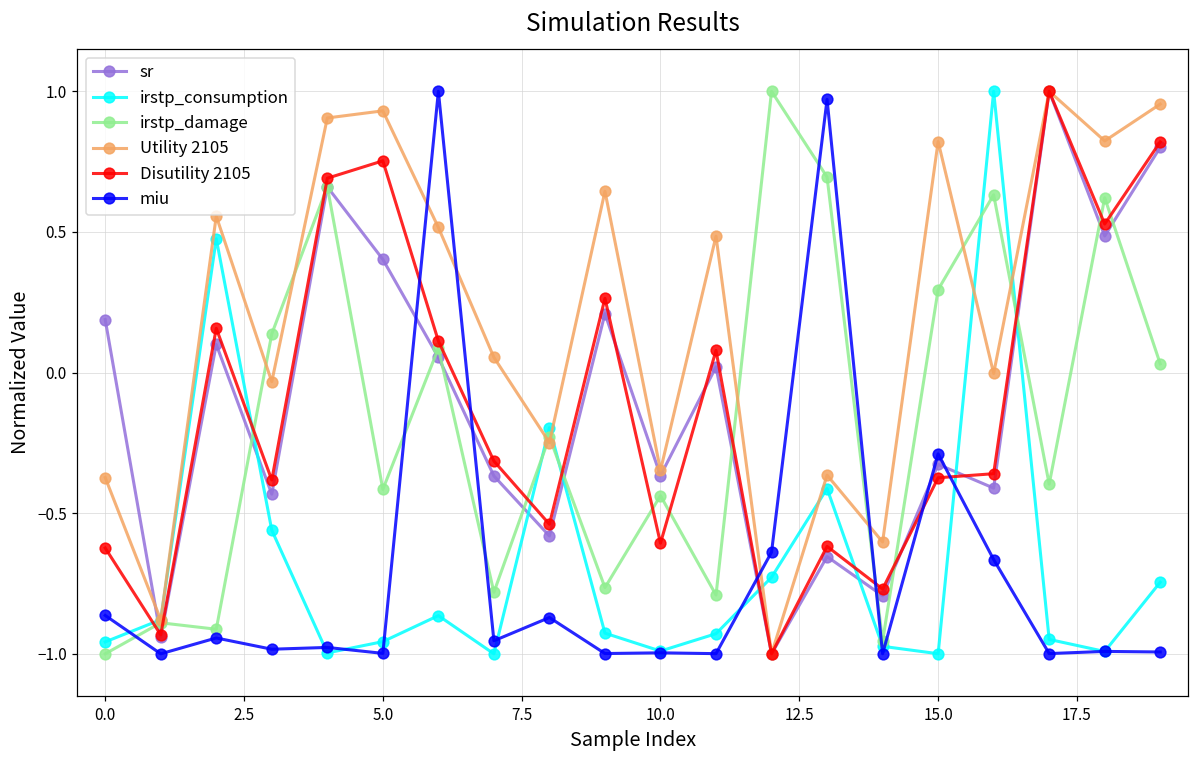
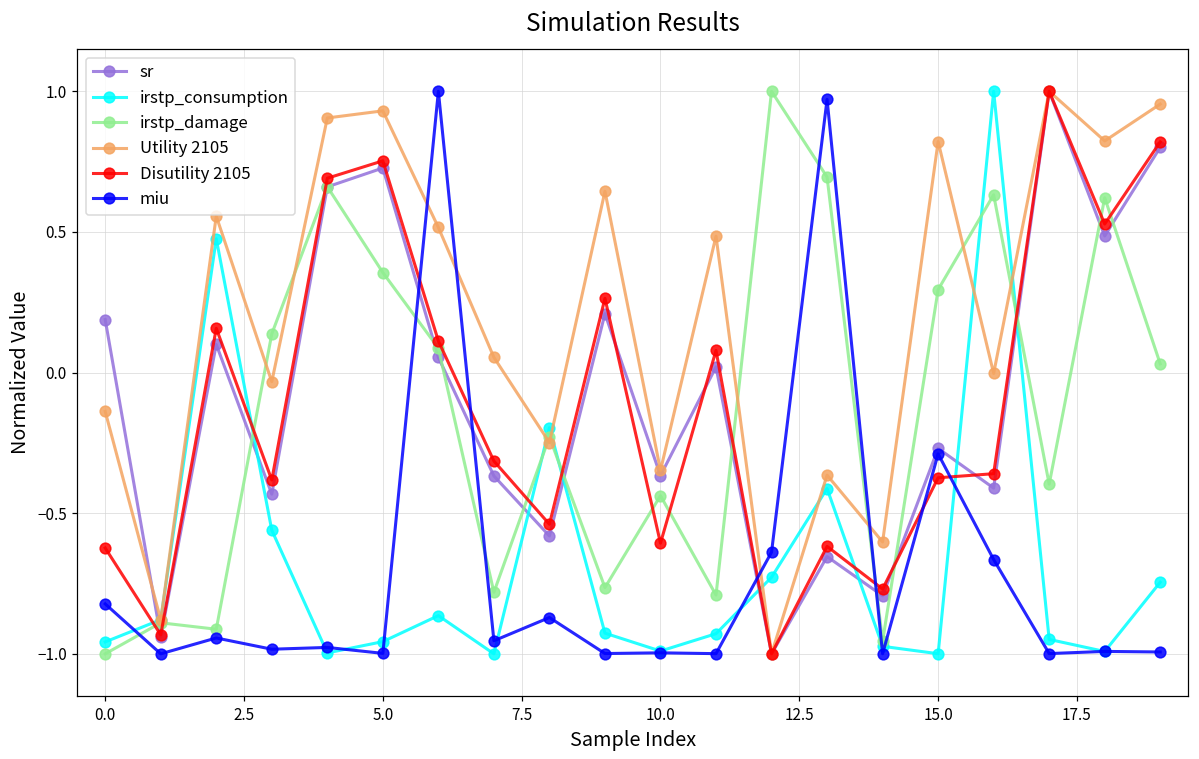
Utility 2105, 0.0: -0.37 -> -0.14
miu, 0.0: -0.86 -> -0.82
sr, 5.0: 0.40 -> 0.73
irstp_damage, 5.0: -0.42 -> 0.36
sr, 15.0: -0.33 -> -0.27
